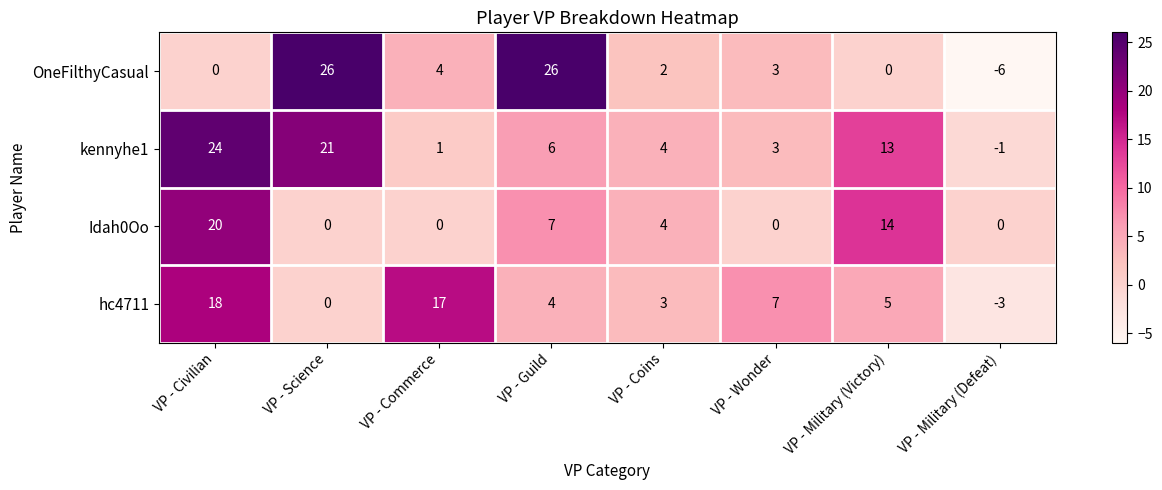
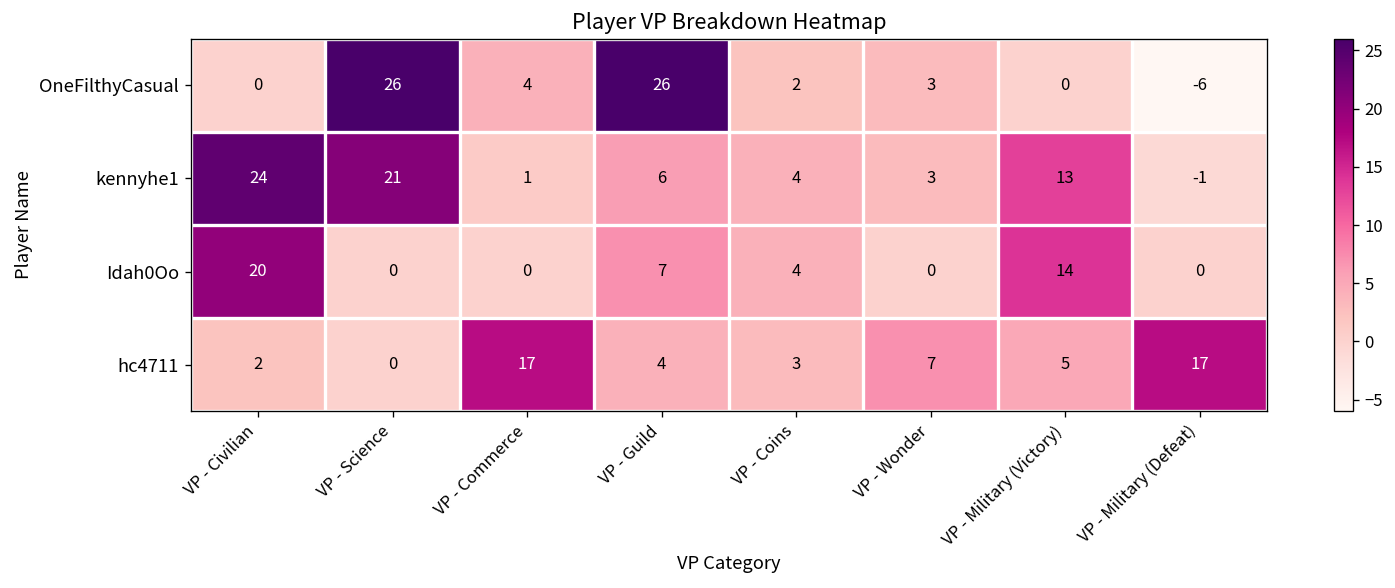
hc4711, VP - Civilian: 18 -> 2
hc4711, VP - Military (Defeat): -3 -> 17
